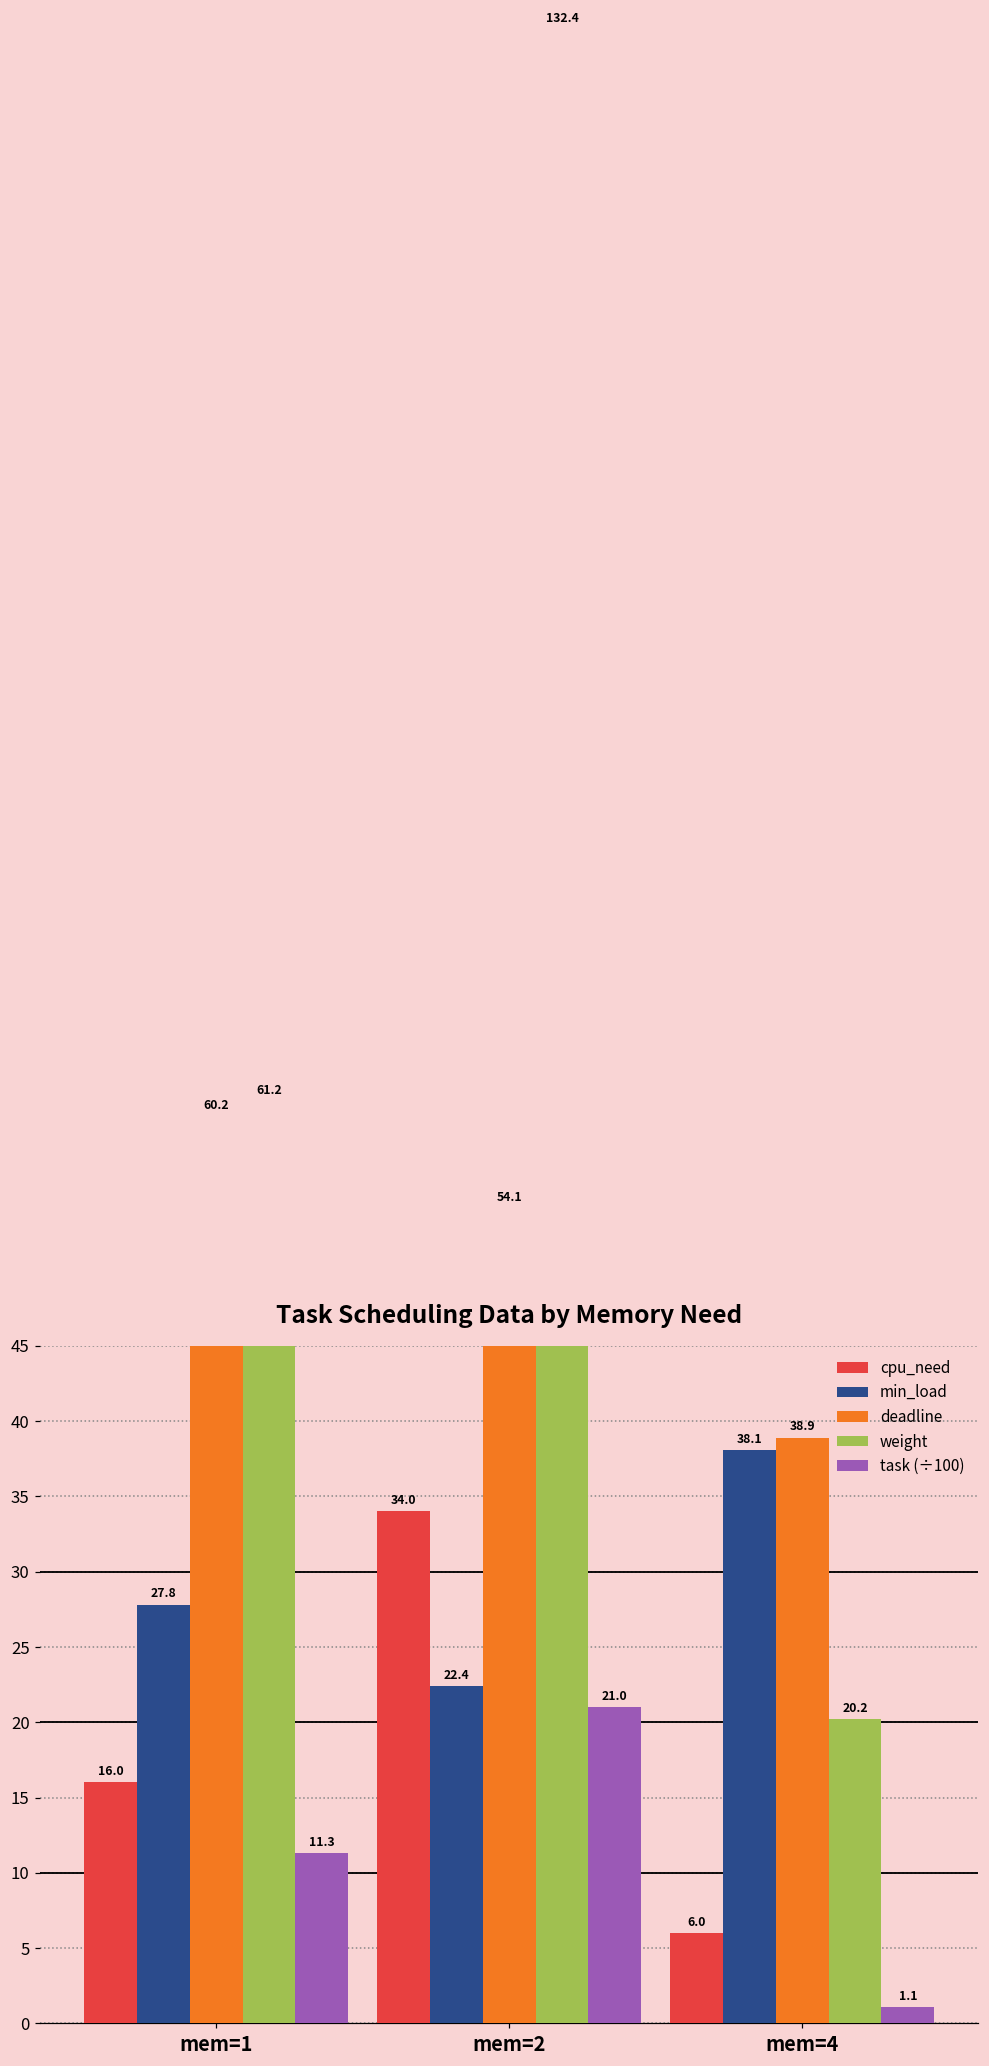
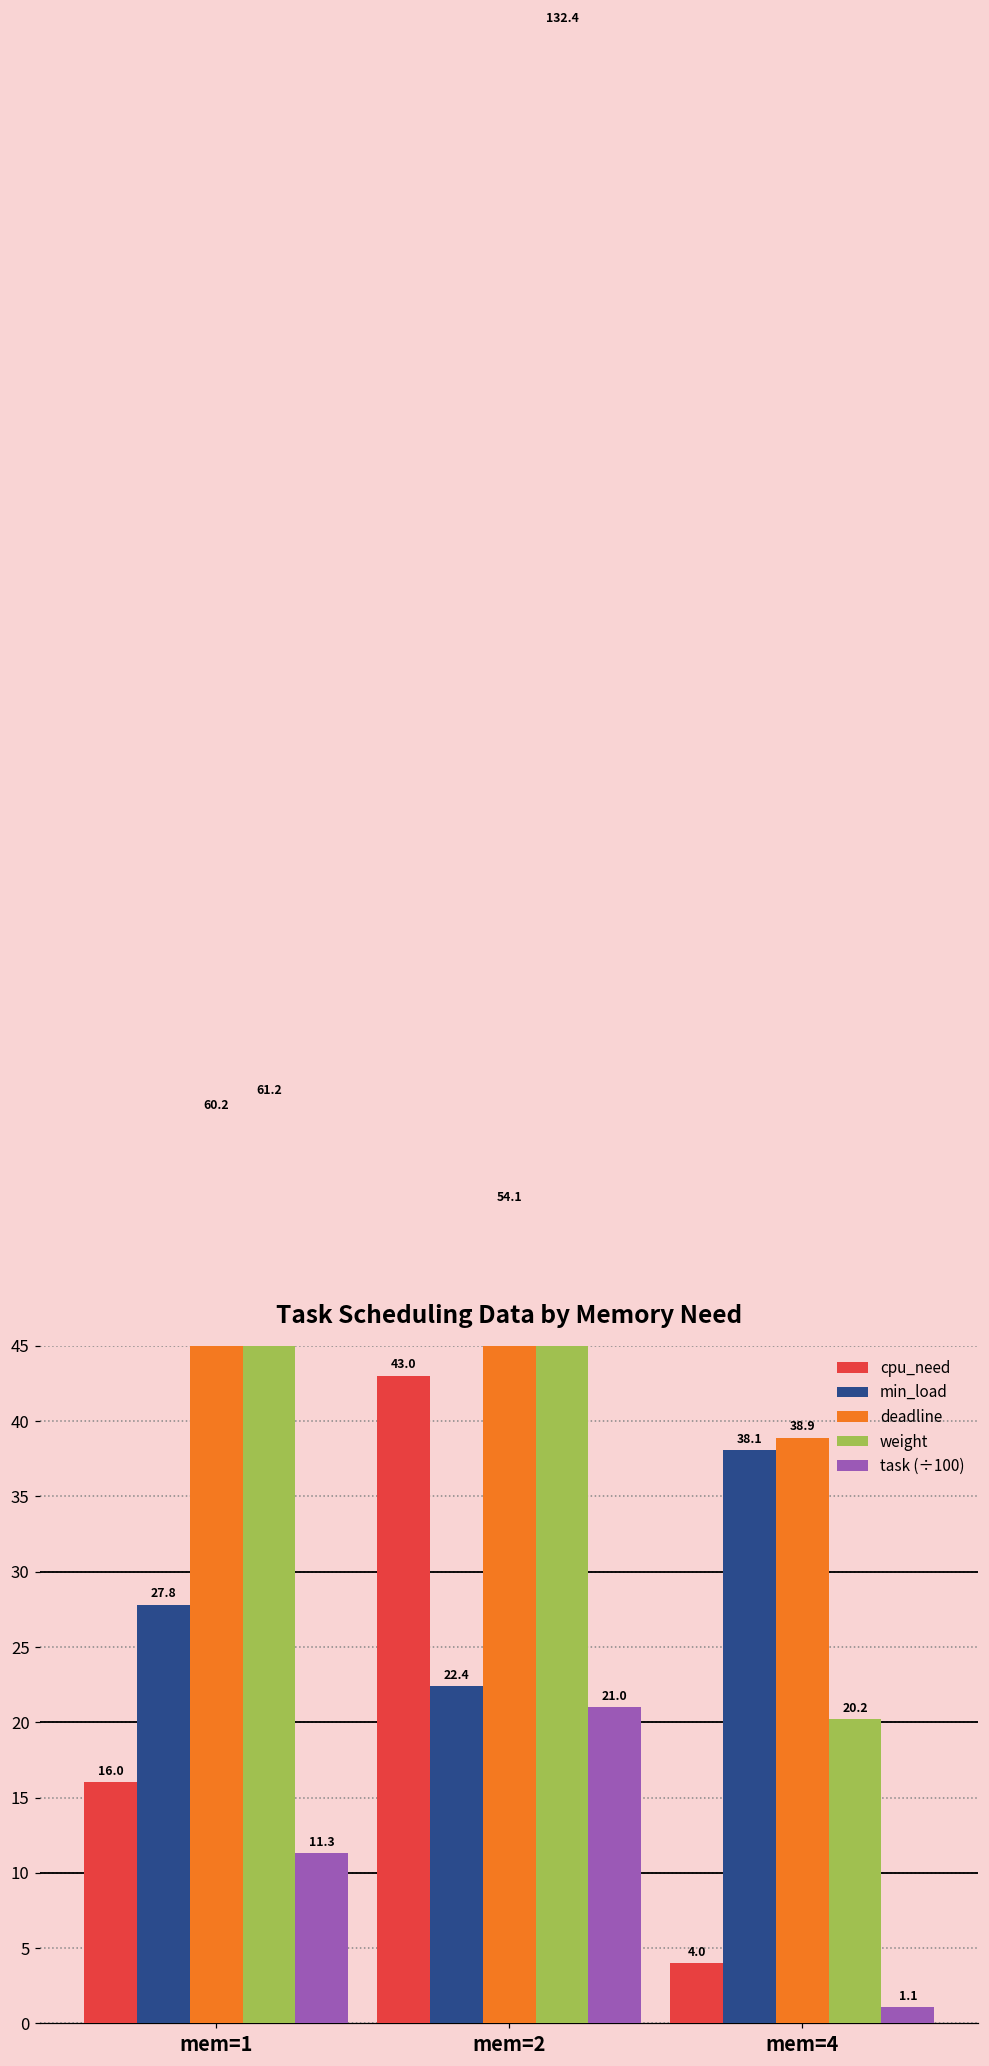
cpu_need, mem=2: 34.0 -> 43.0
cpu_need, mem=4: 6.0 -> 4.0
